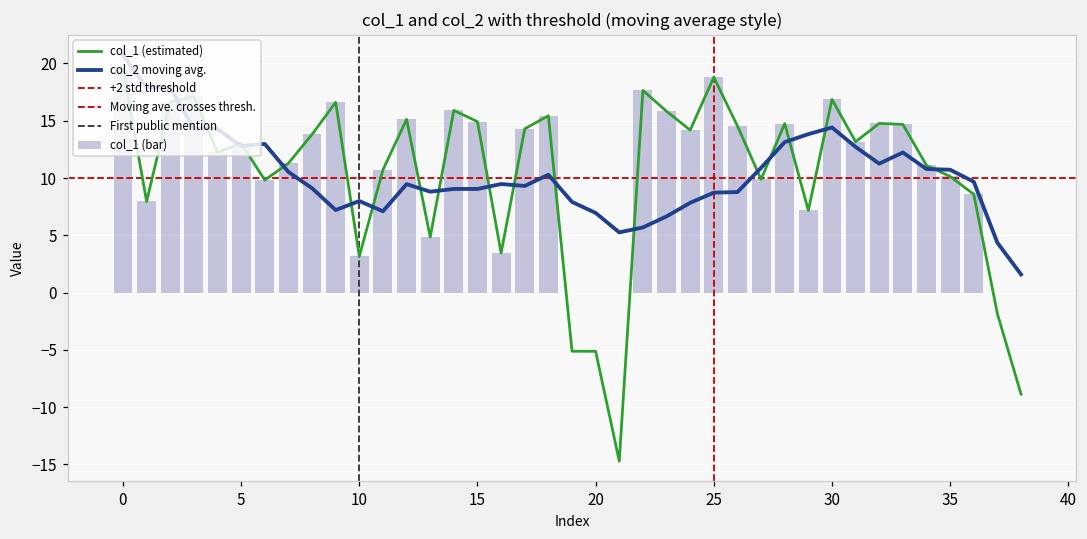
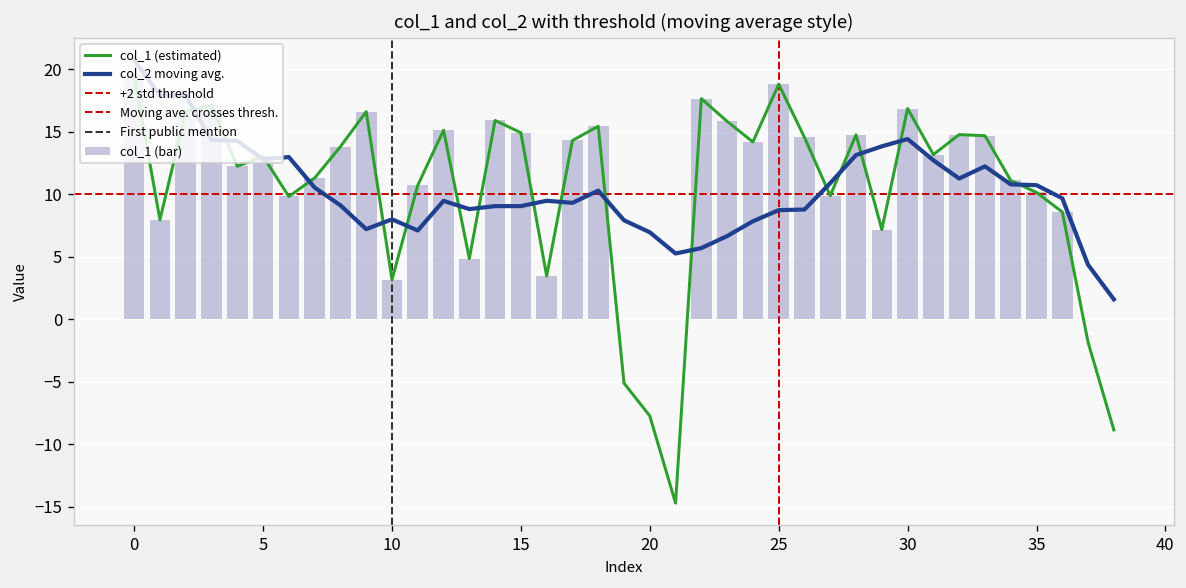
col_1 (estimated), 20: -5.1 -> -7.7
